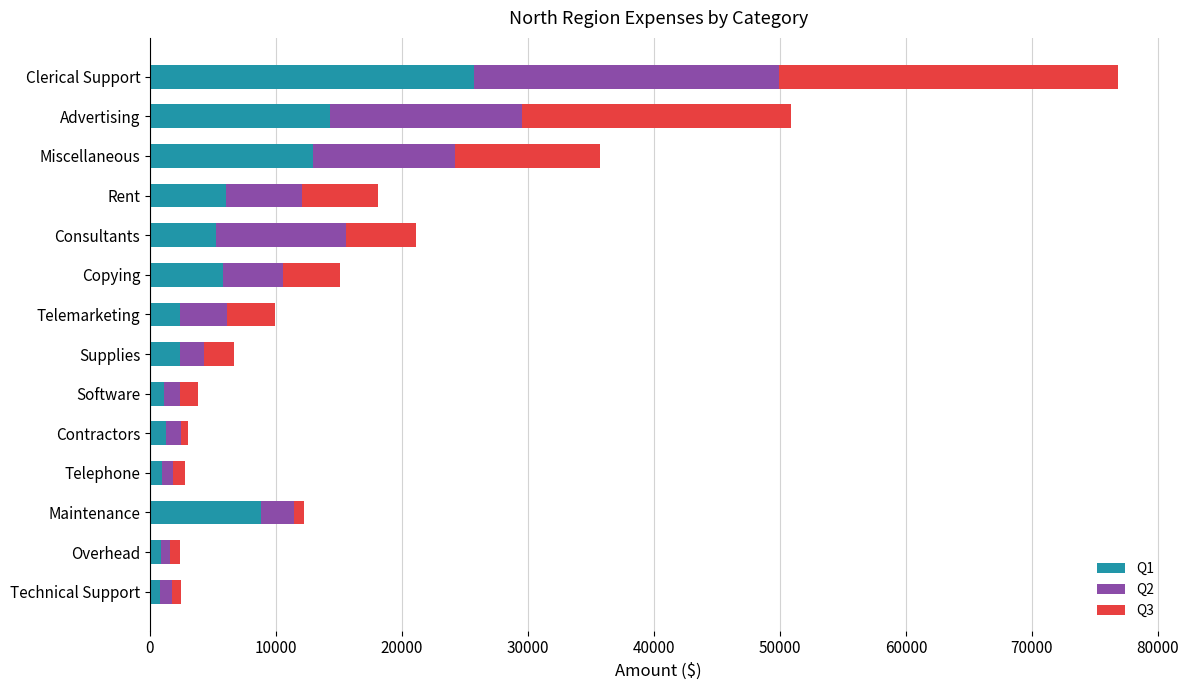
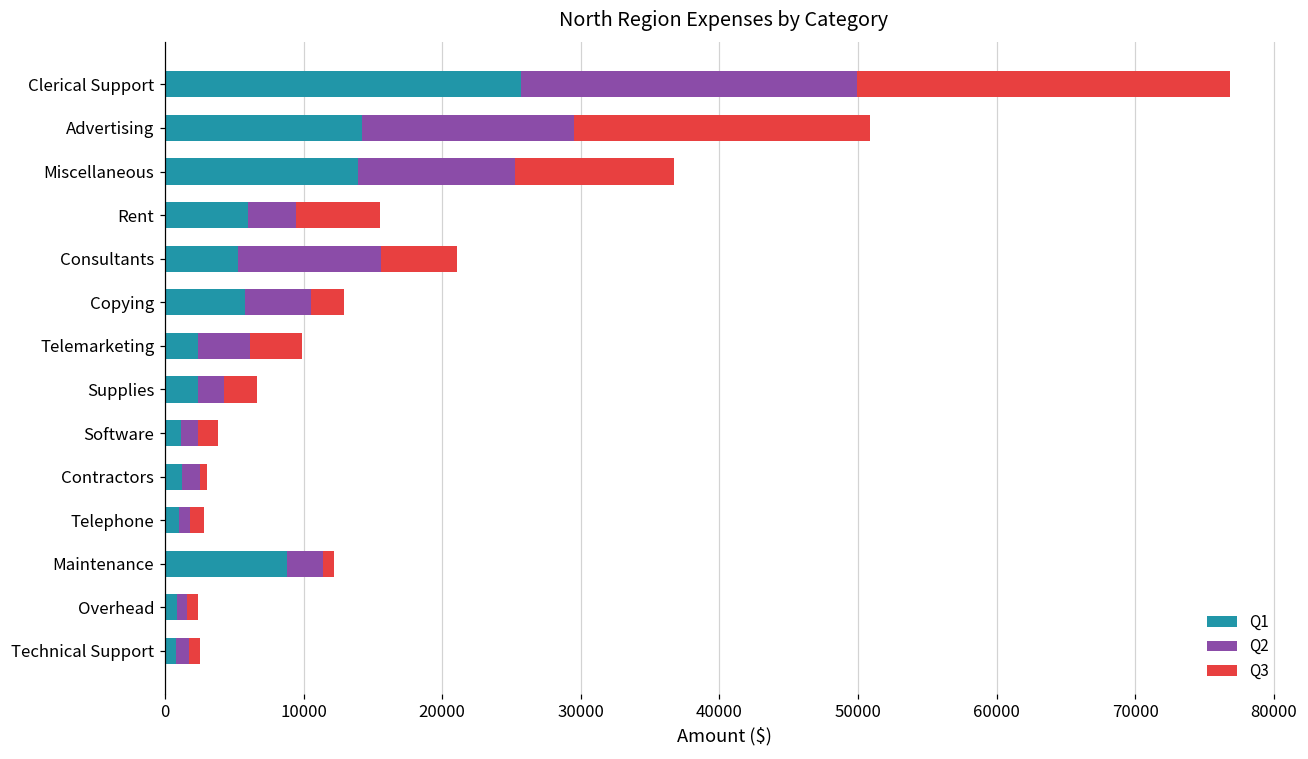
Q1, Miscellaneous: 12900 -> 13900
Q2, Rent: 6000 -> 3400
Q3, Copying: 4500 -> 2300
